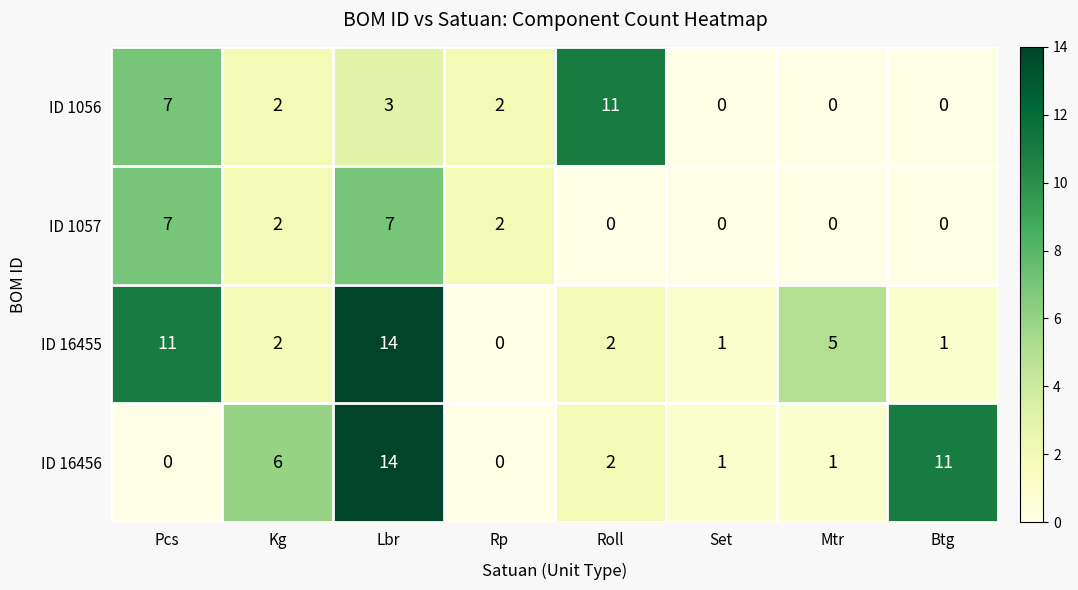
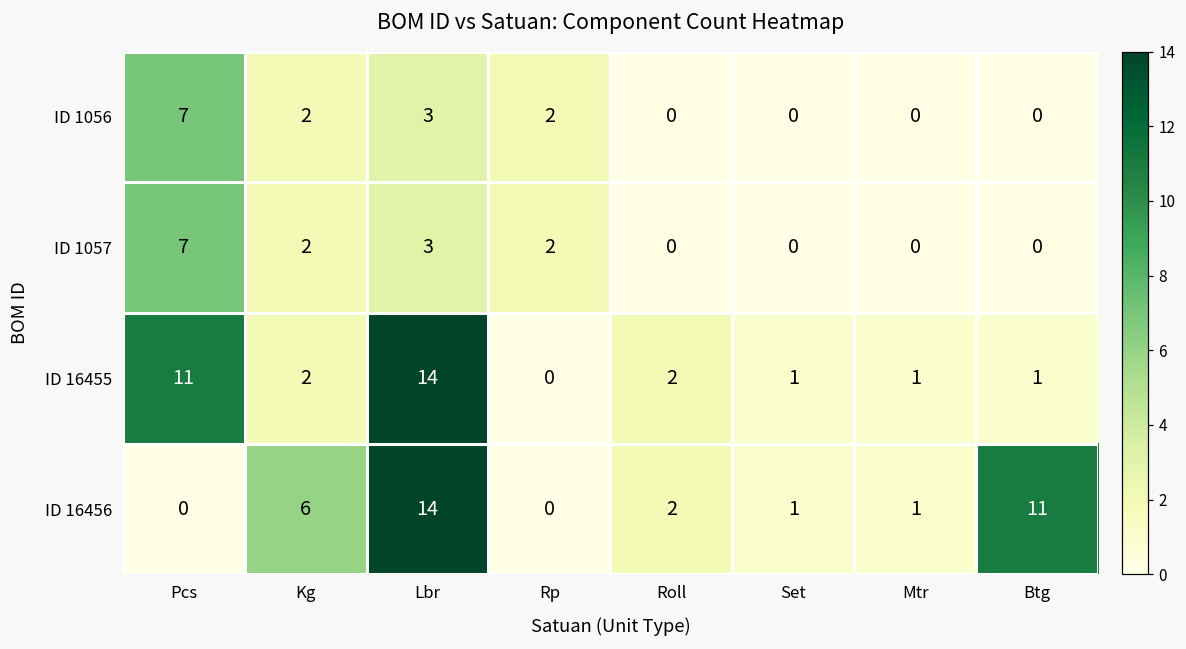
ID 1056, Roll: 11 -> 0
ID 1057, Lbr: 7 -> 3
ID 16455, Mtr: 5 -> 1
